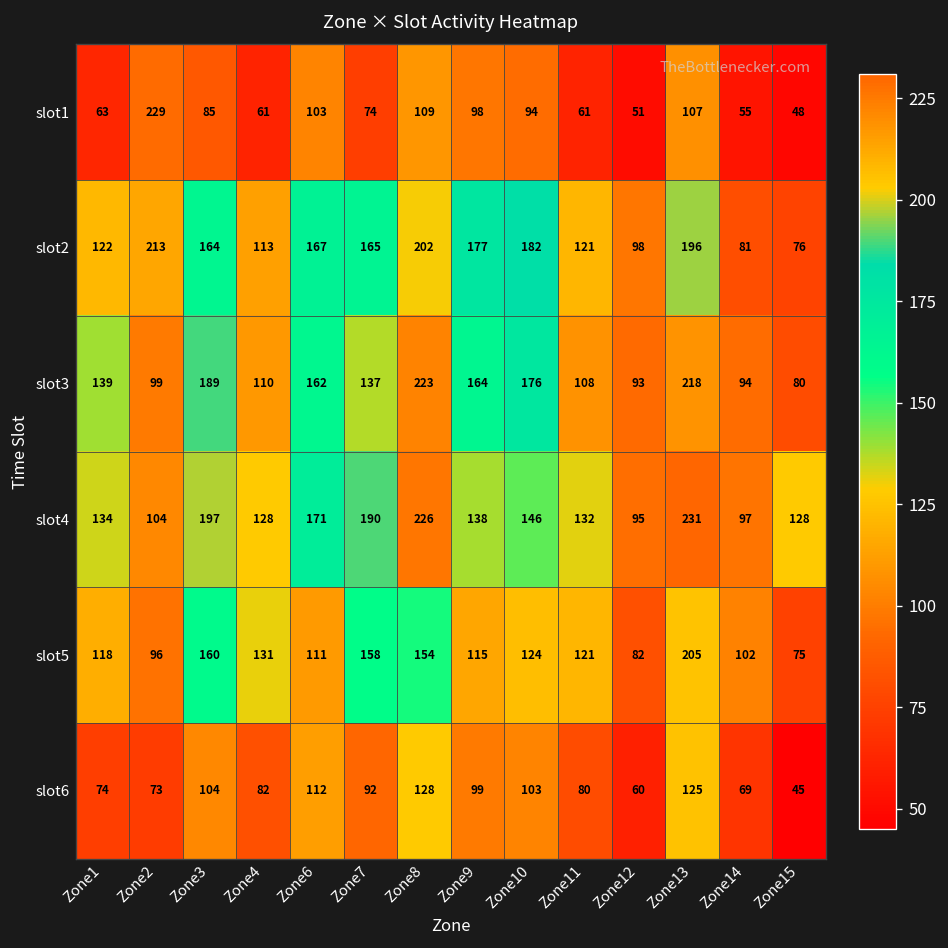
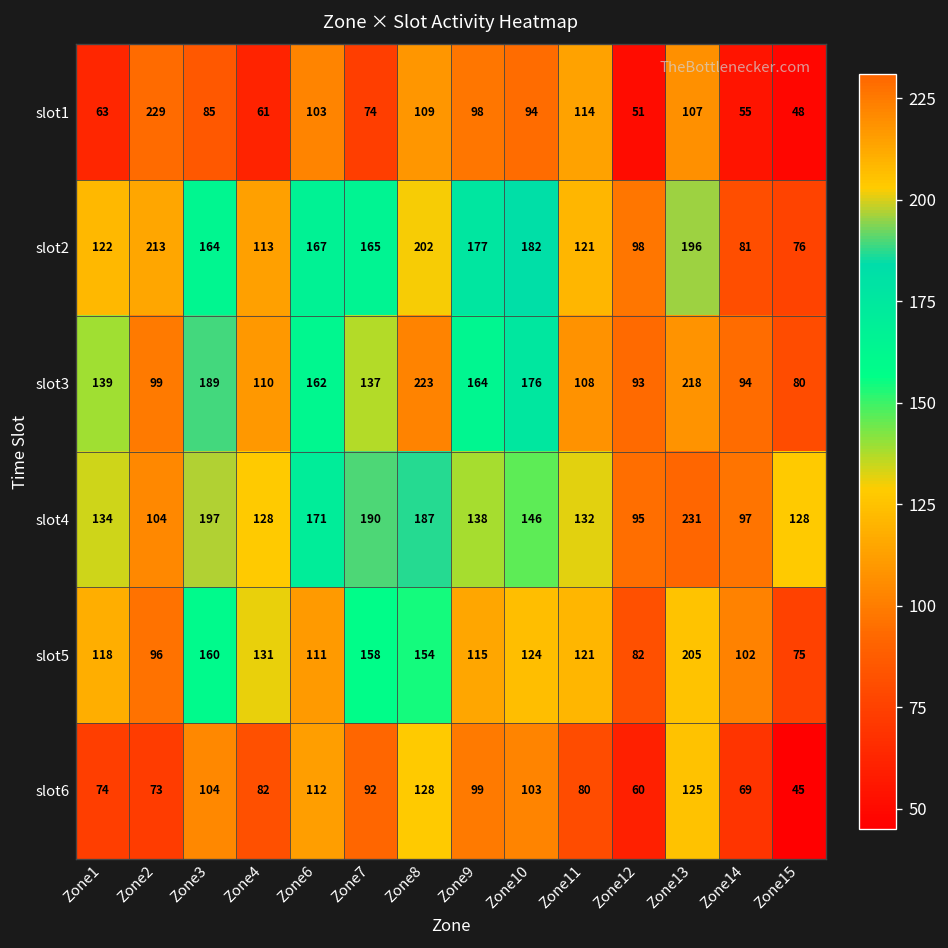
slot1, Zone11: 61 -> 114
slot4, Zone8: 226 -> 187
